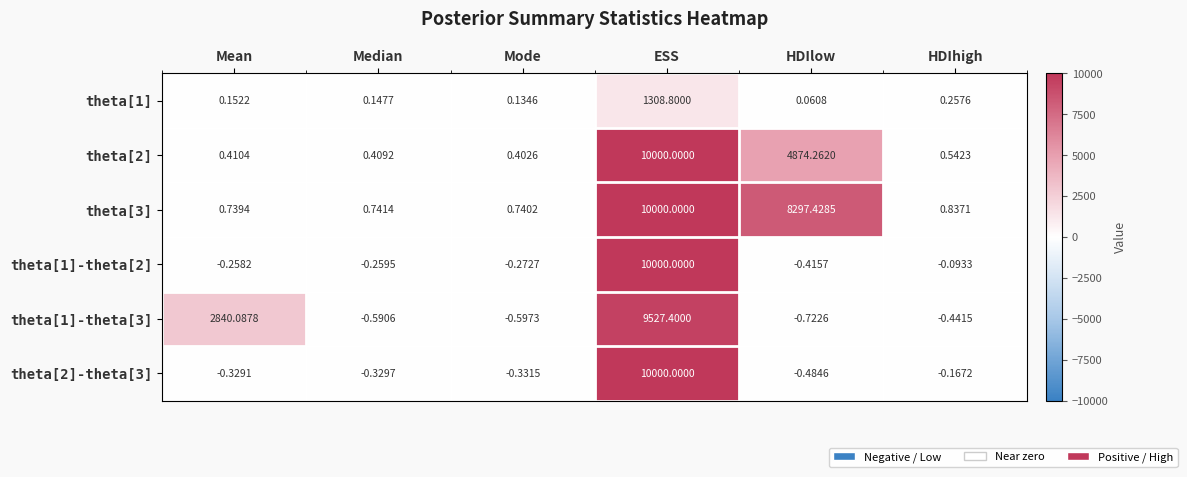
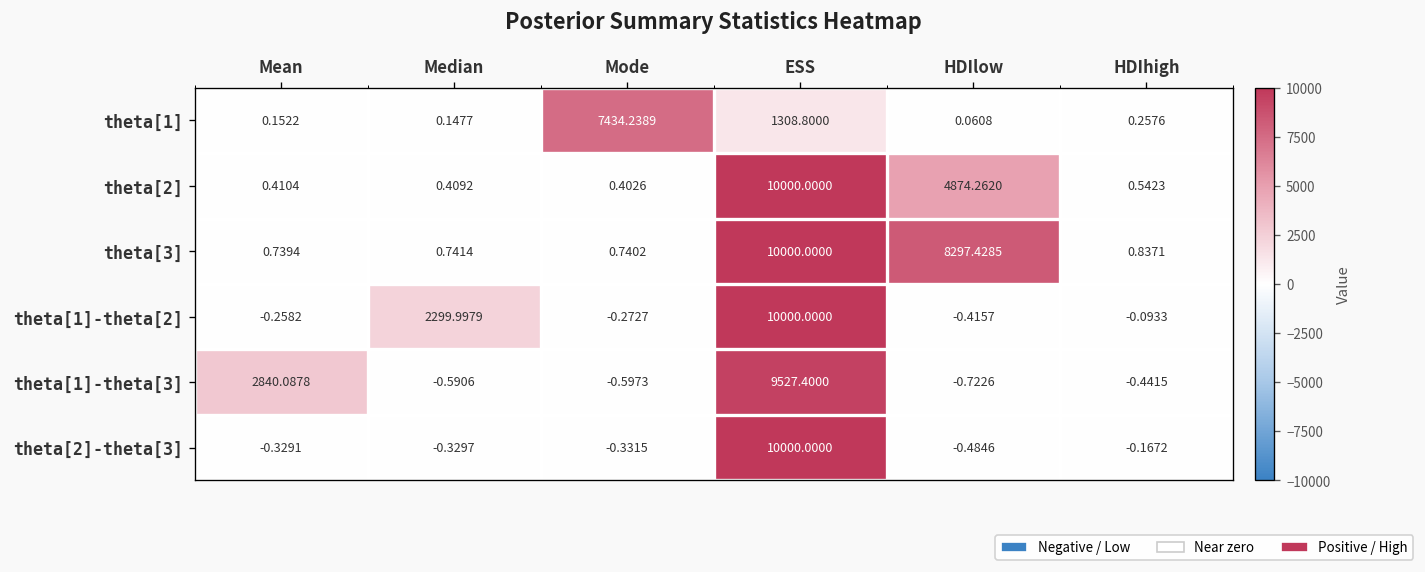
theta[1], Mode: 0.1346 -> 7434.2389
theta[1]-theta[2], Median: -0.2595 -> 2299.9979
